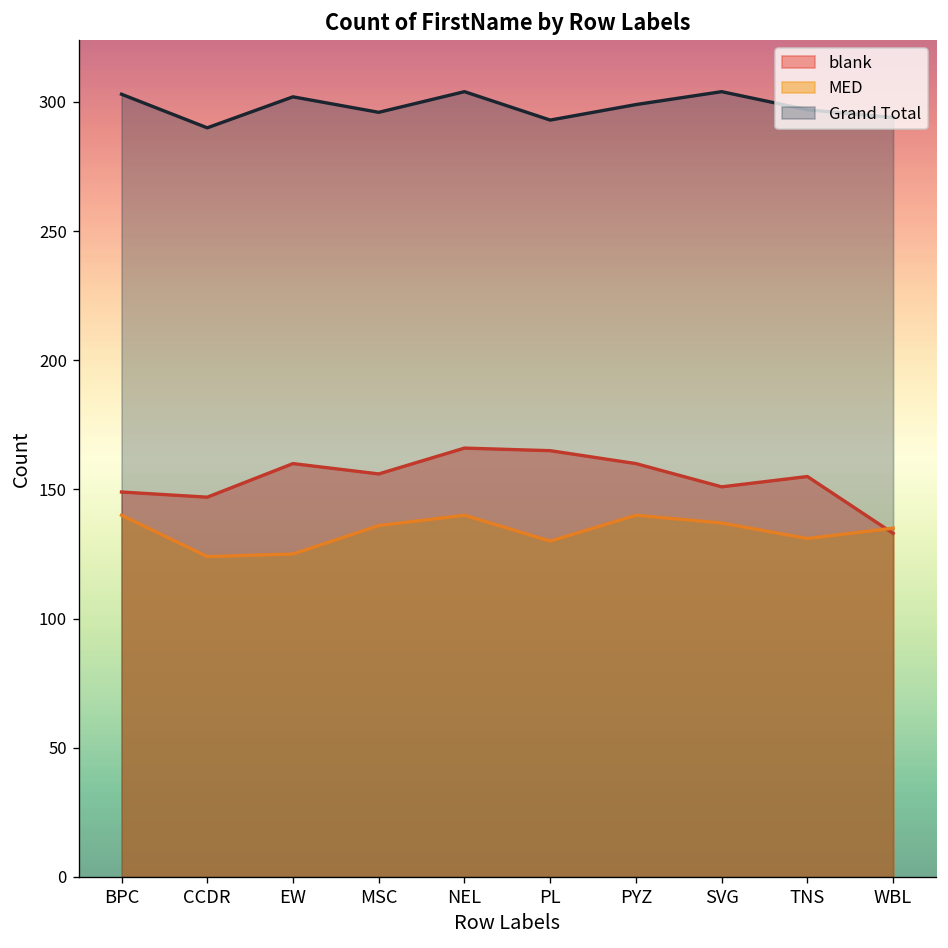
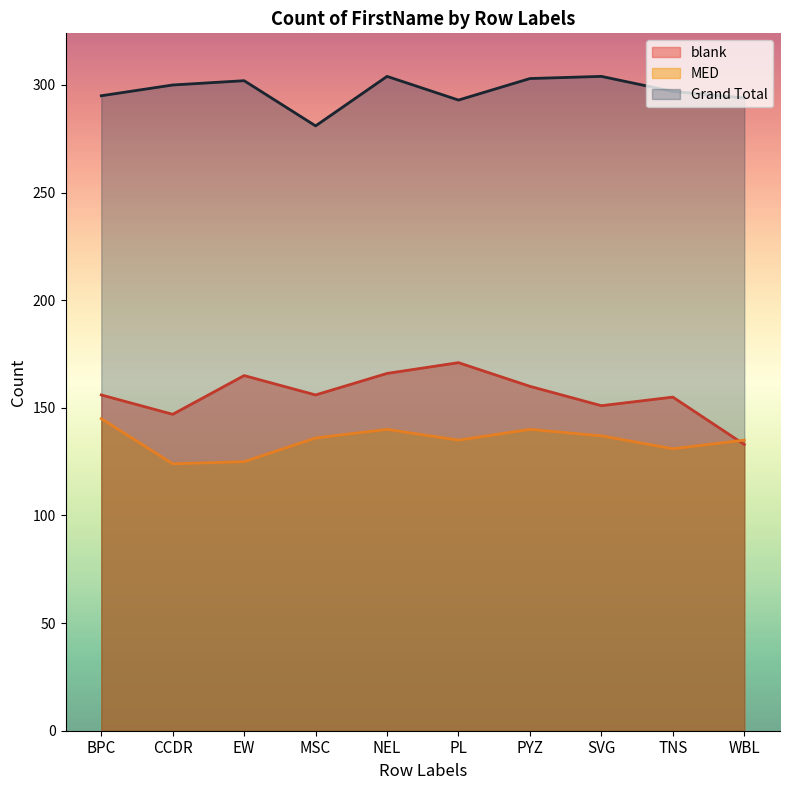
blank, BPC: 149 -> 156
MED, BPC: 140 -> 145
Grand Total, BPC: 303 -> 295
Grand Total, CCDR: 290 -> 300
blank, EW: 160 -> 165
Grand Total, MSC: 296 -> 281
blank, PL: 165 -> 171
MED, PL: 130 -> 135
Grand Total, PYZ: 299 -> 303
